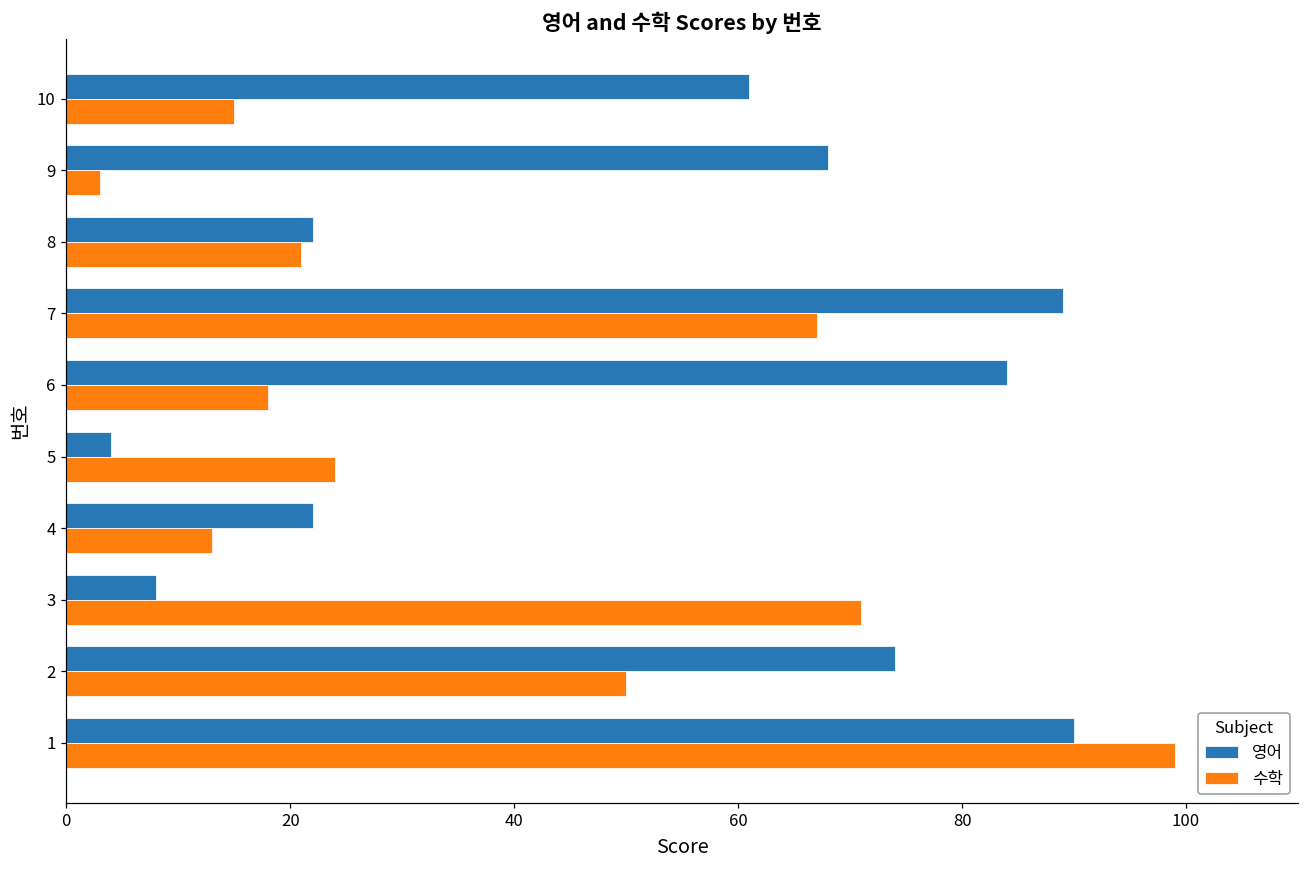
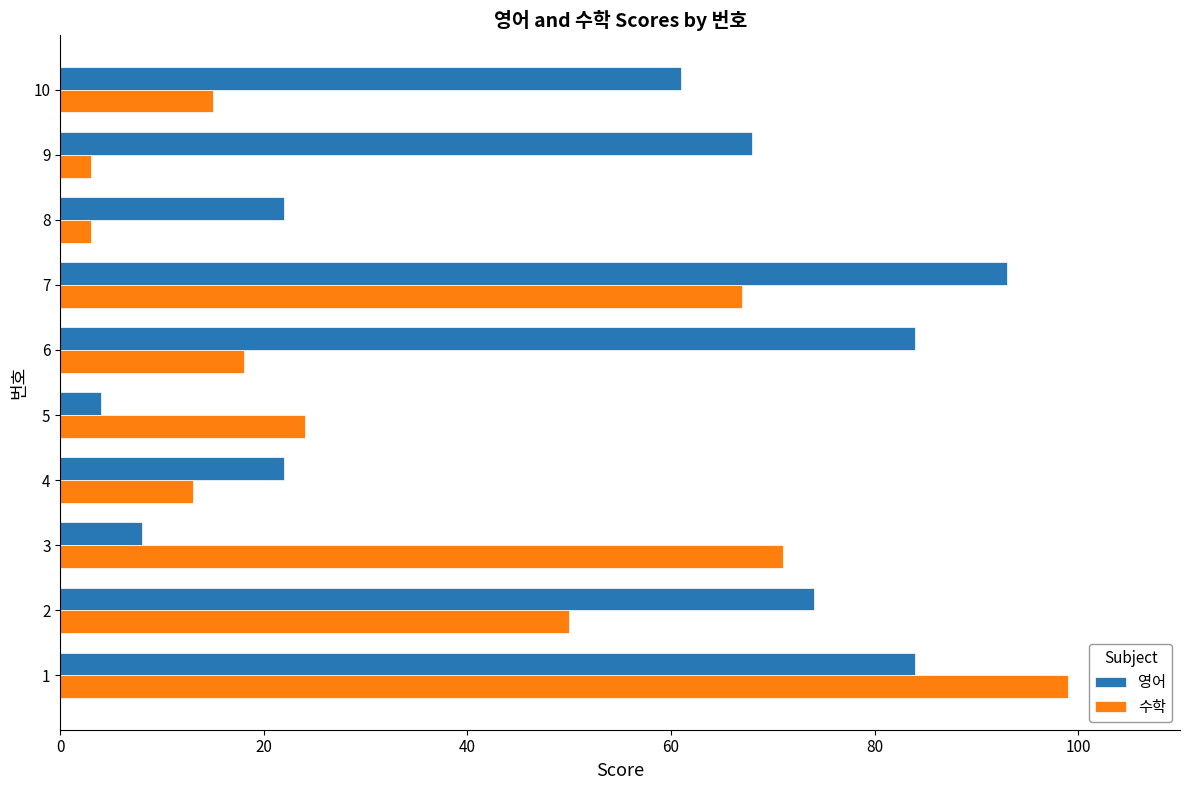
수학, 8: 21 -> 3
영어, 7: 89 -> 93
영어, 1: 90 -> 84
